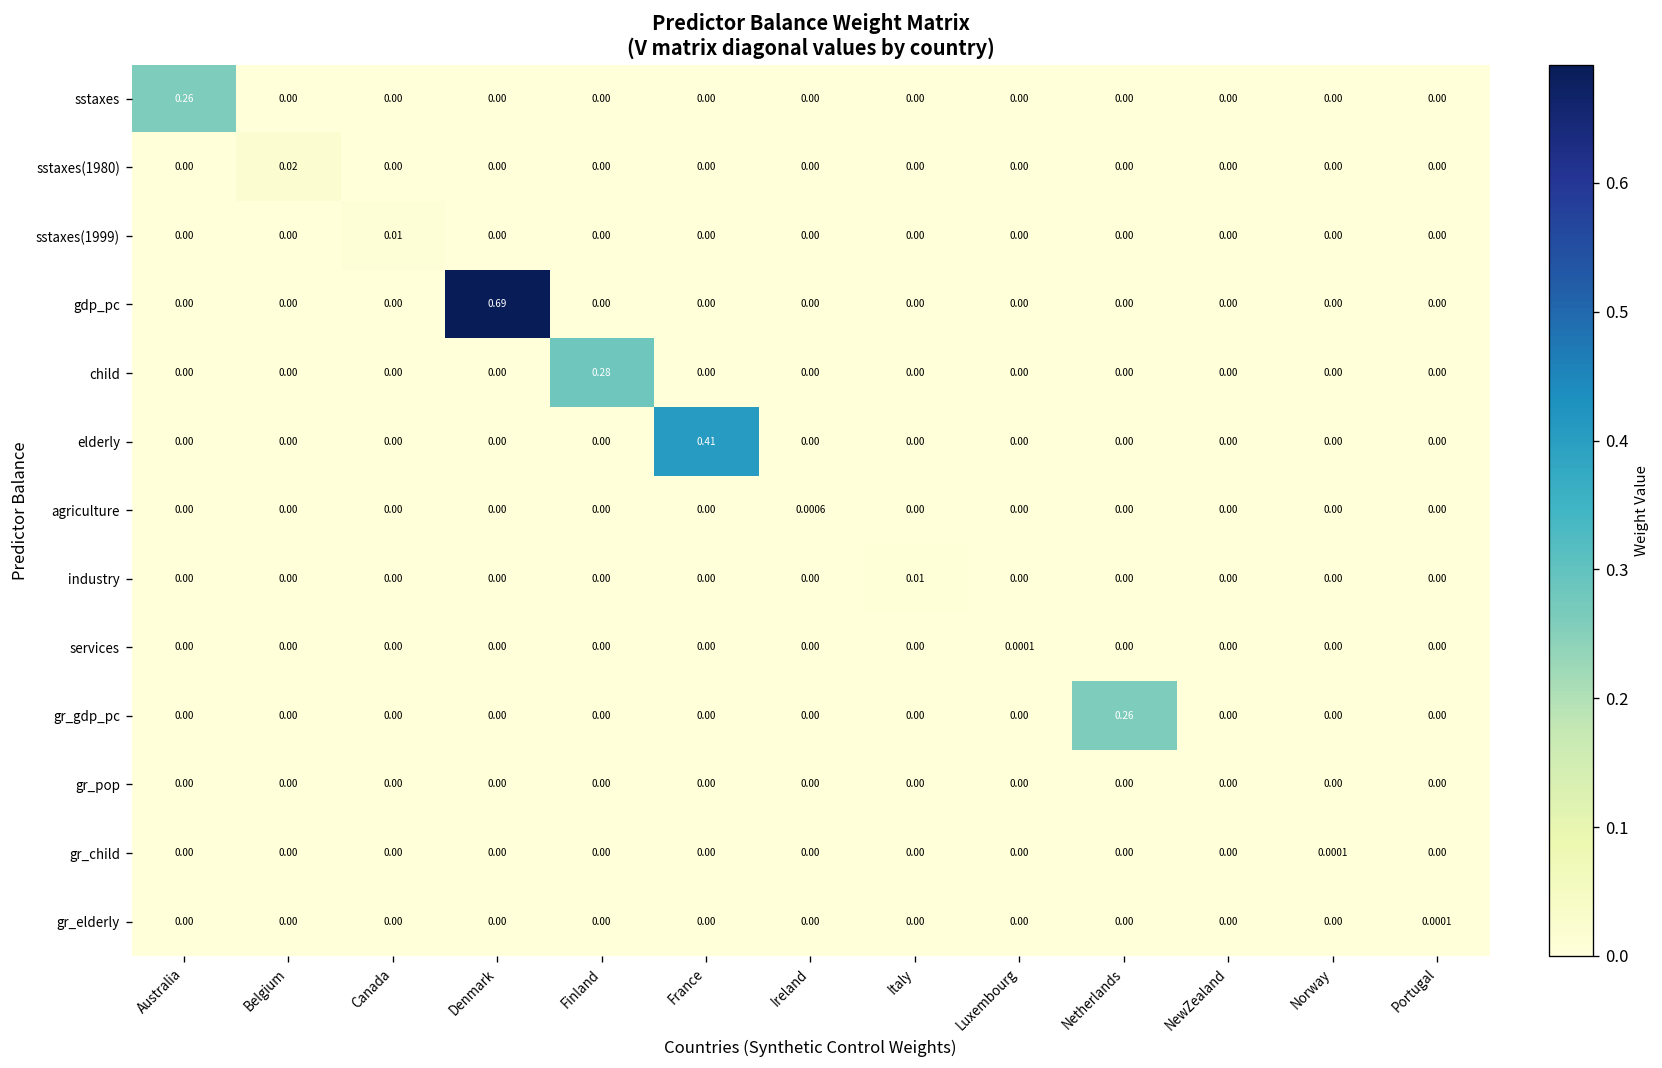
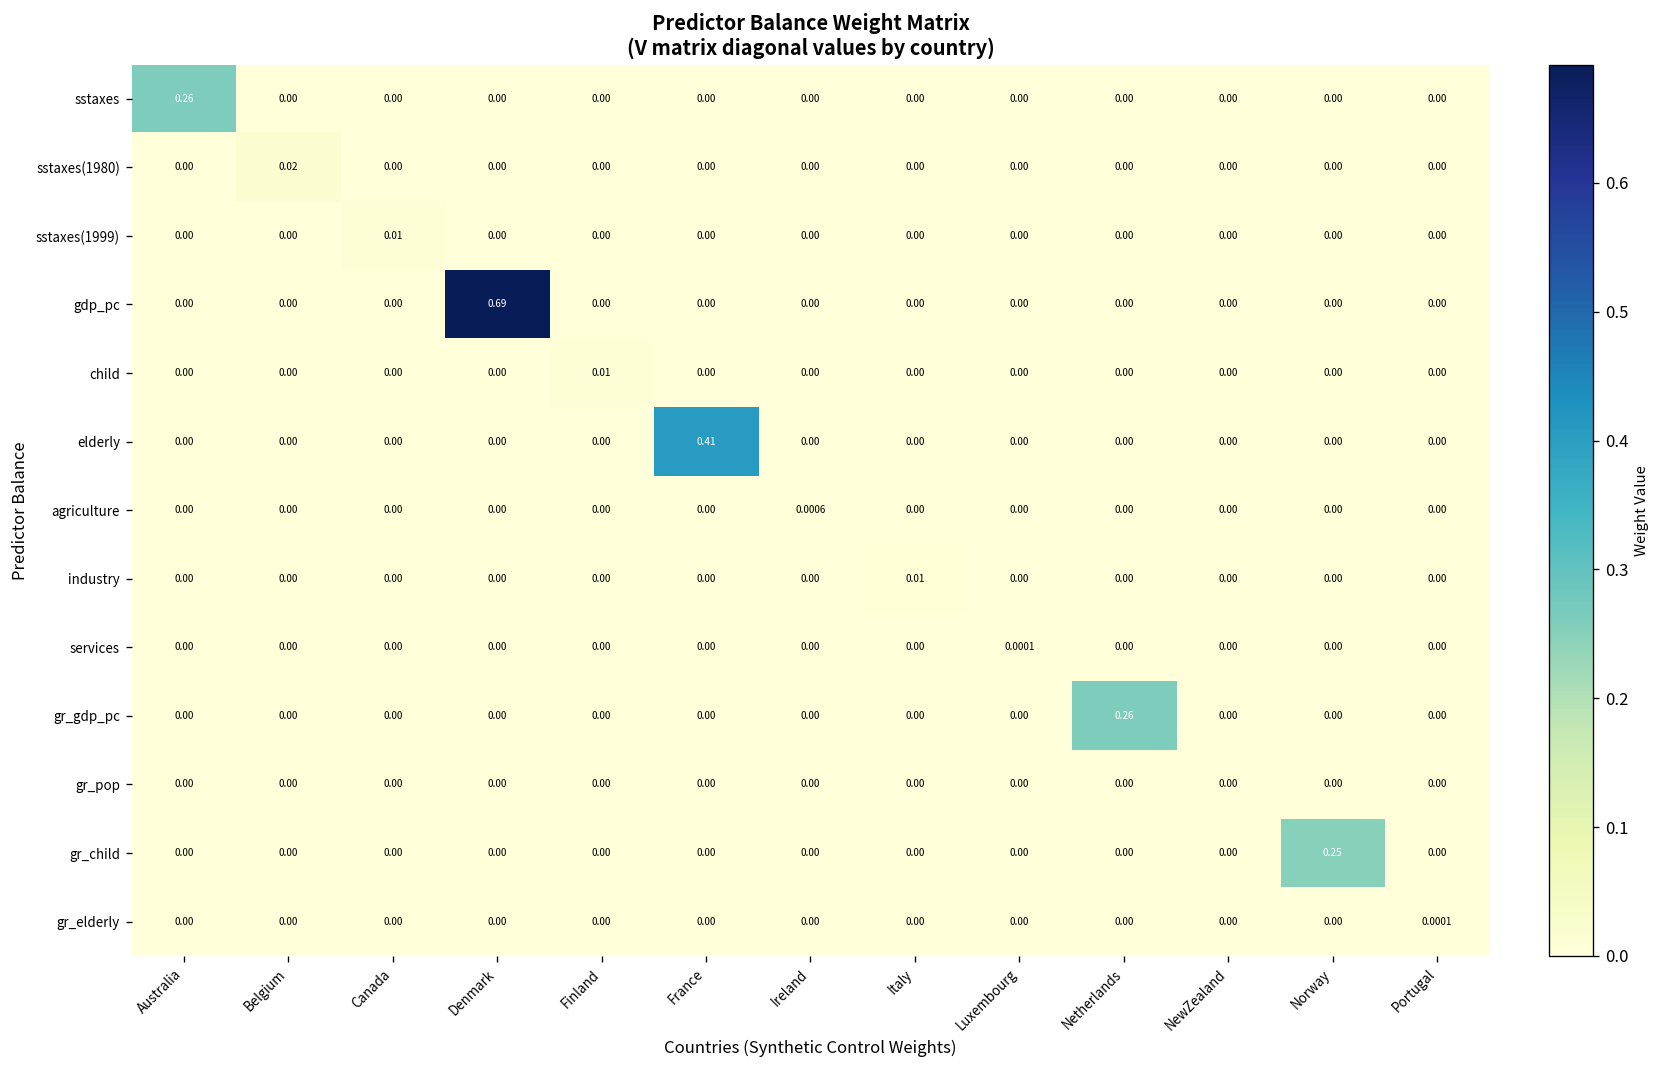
child, Finland: 0.28 -> 0.01
gr_child, Norway: 0.0001 -> 0.25
